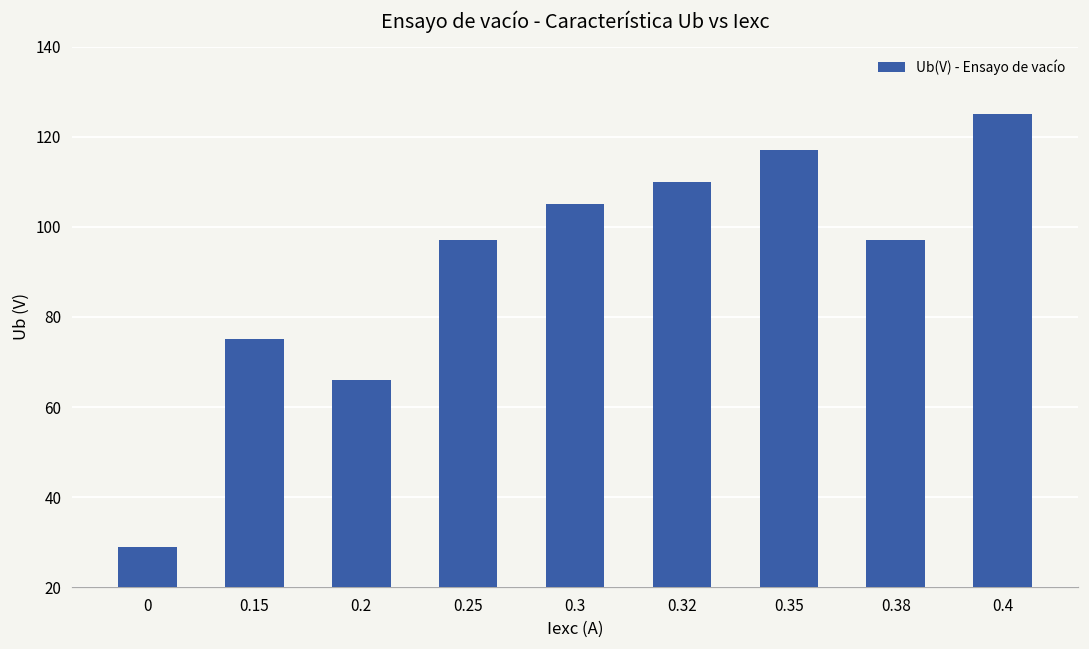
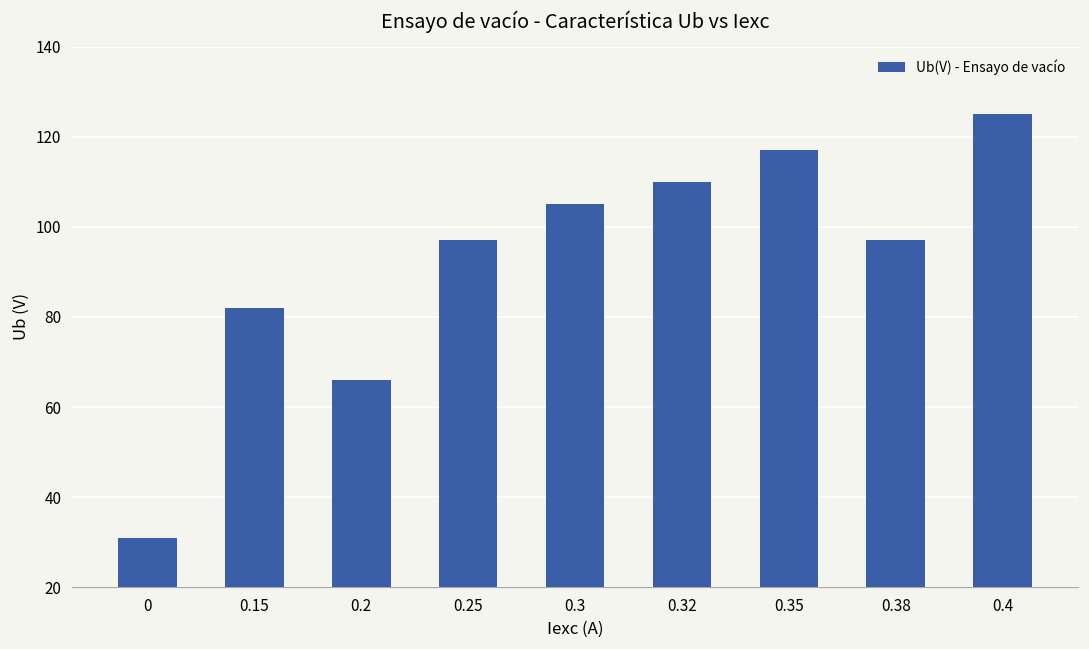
0: 29 -> 31
0.15: 75 -> 82
